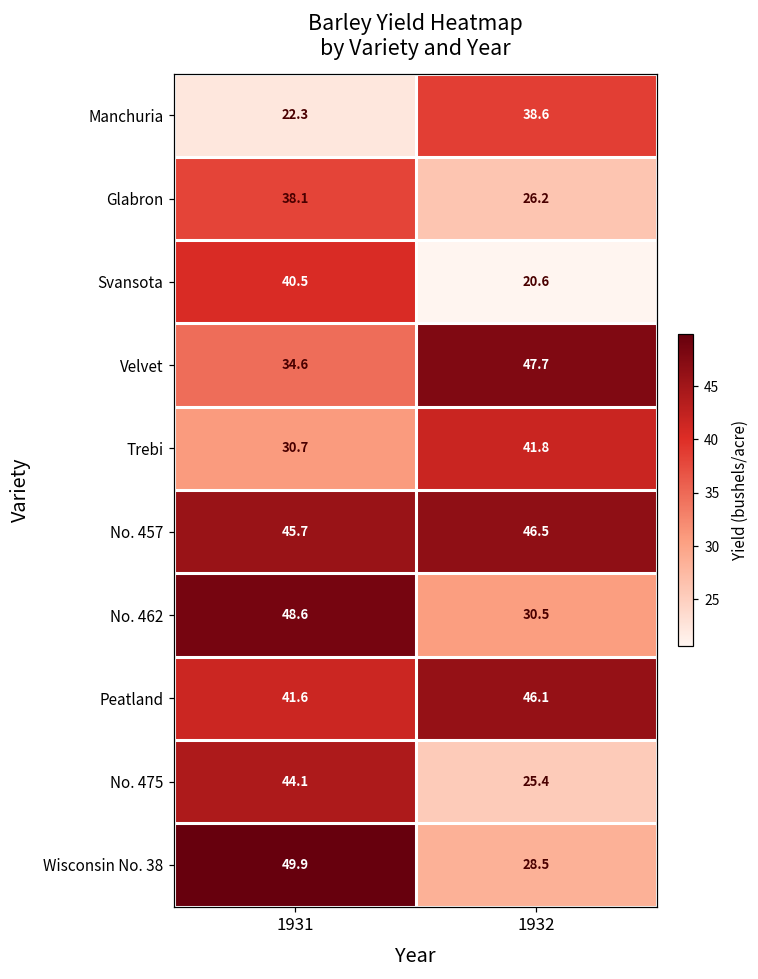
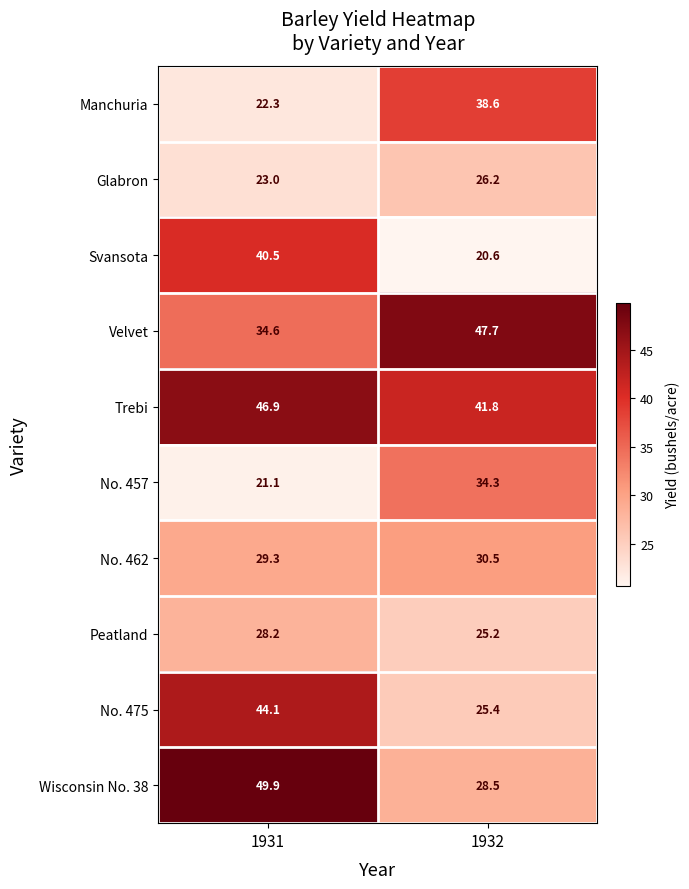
Glabron, 1931: 38.1 -> 23.0
Trebi, 1931: 30.7 -> 46.9
No. 457, 1931: 45.7 -> 21.1
No. 457, 1932: 46.5 -> 34.3
No. 462, 1931: 48.6 -> 29.3
Peatland, 1931: 41.6 -> 28.2
Peatland, 1932: 46.1 -> 25.2
